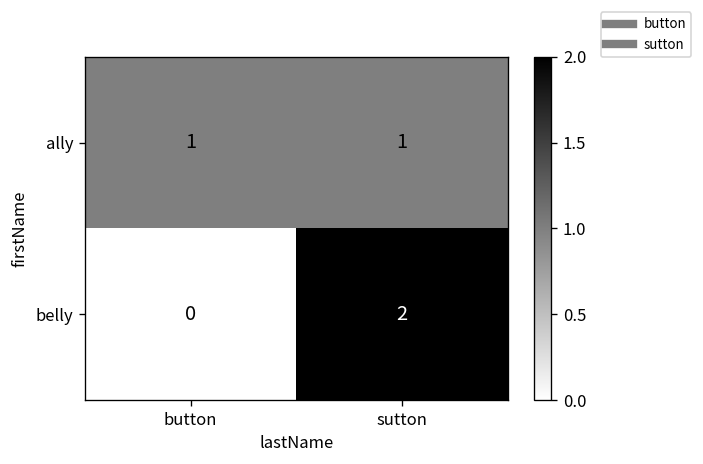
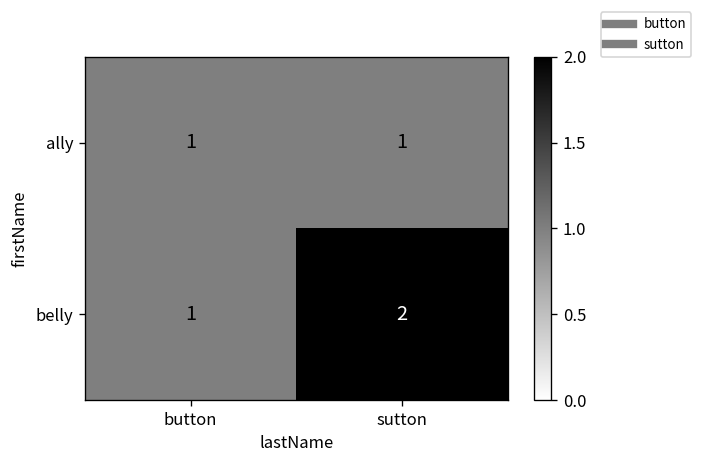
belly, button: 0 -> 1
